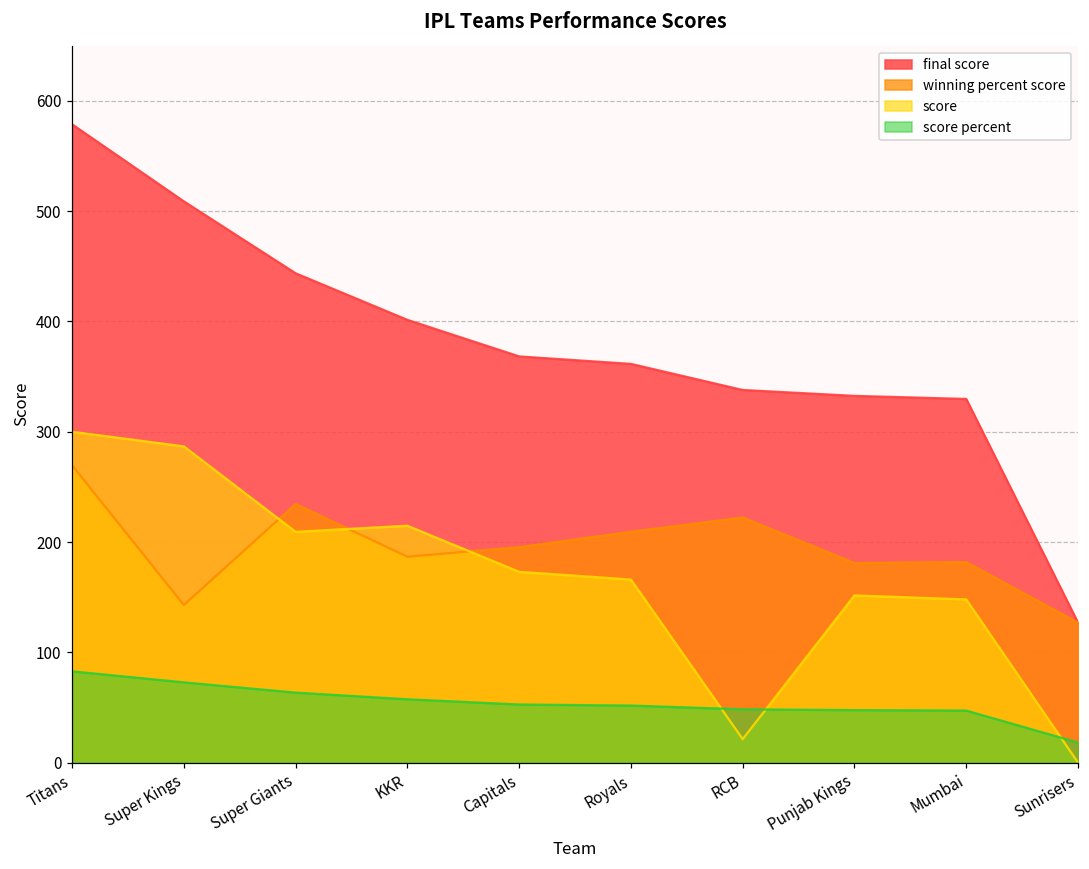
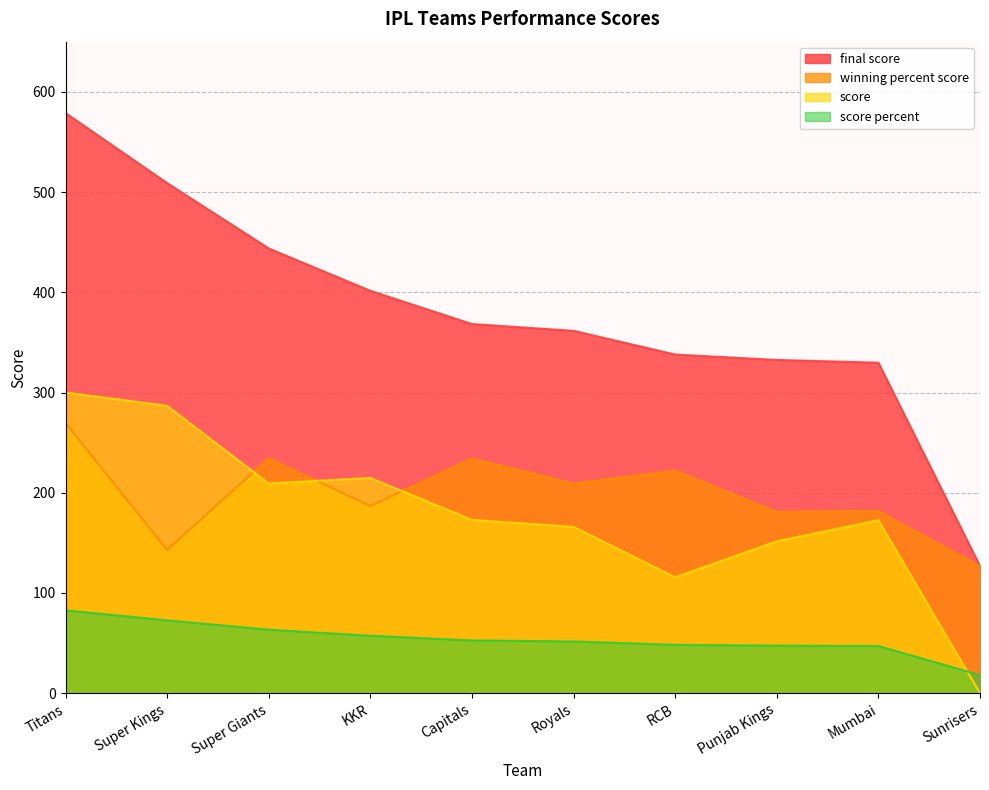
winning percent score, Capitals: 195 -> 234
score, RCB: 21 -> 116
score, Mumbai: 148 -> 173
